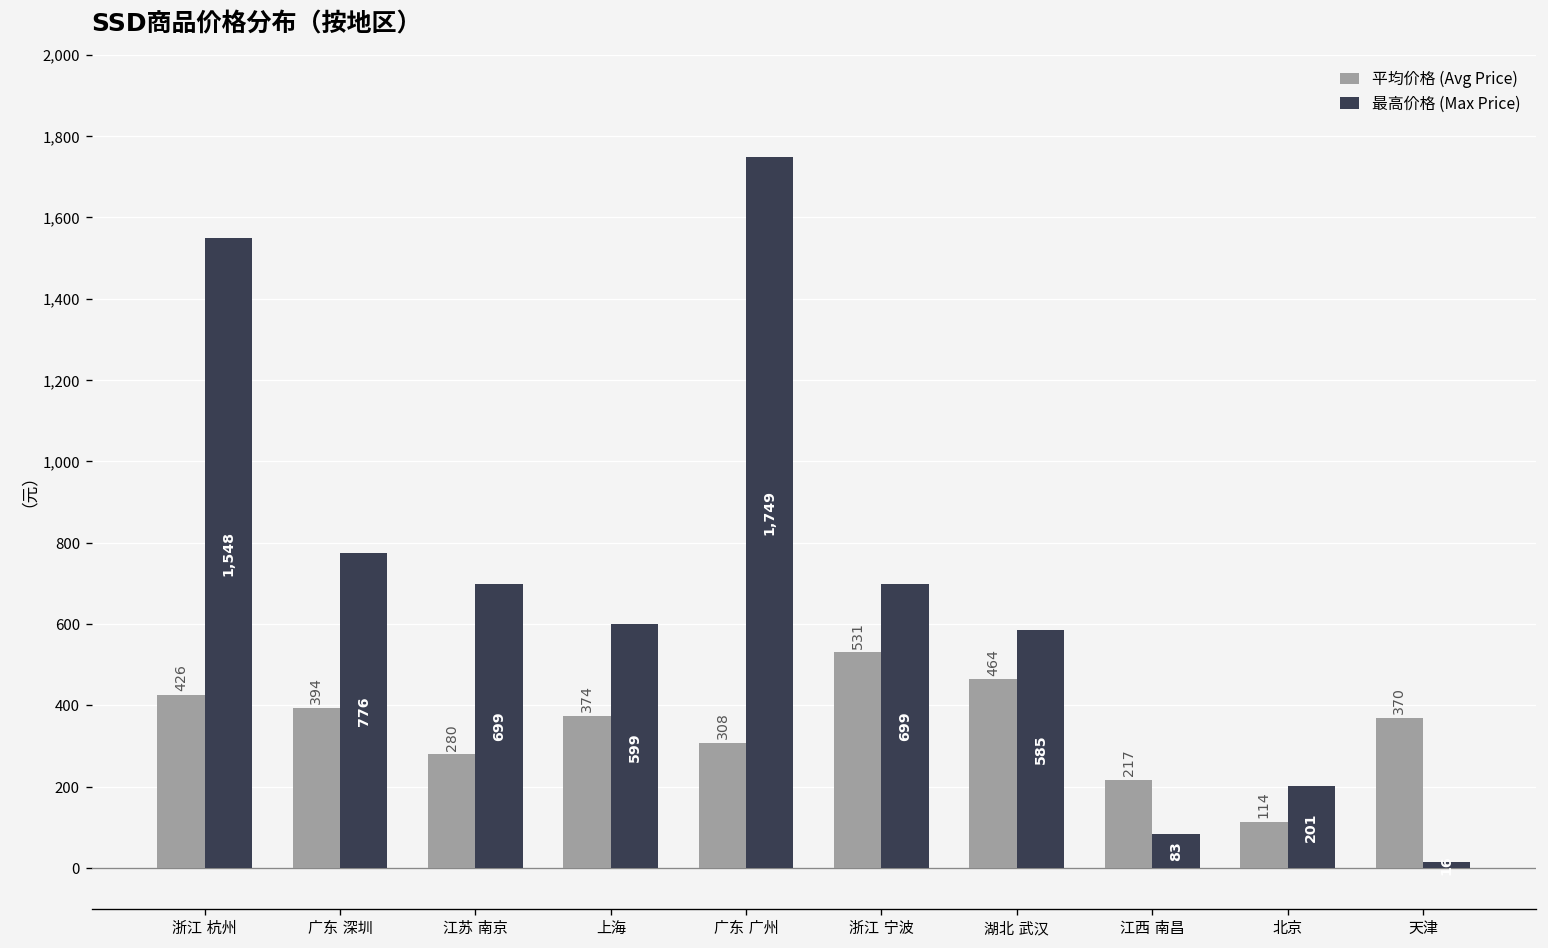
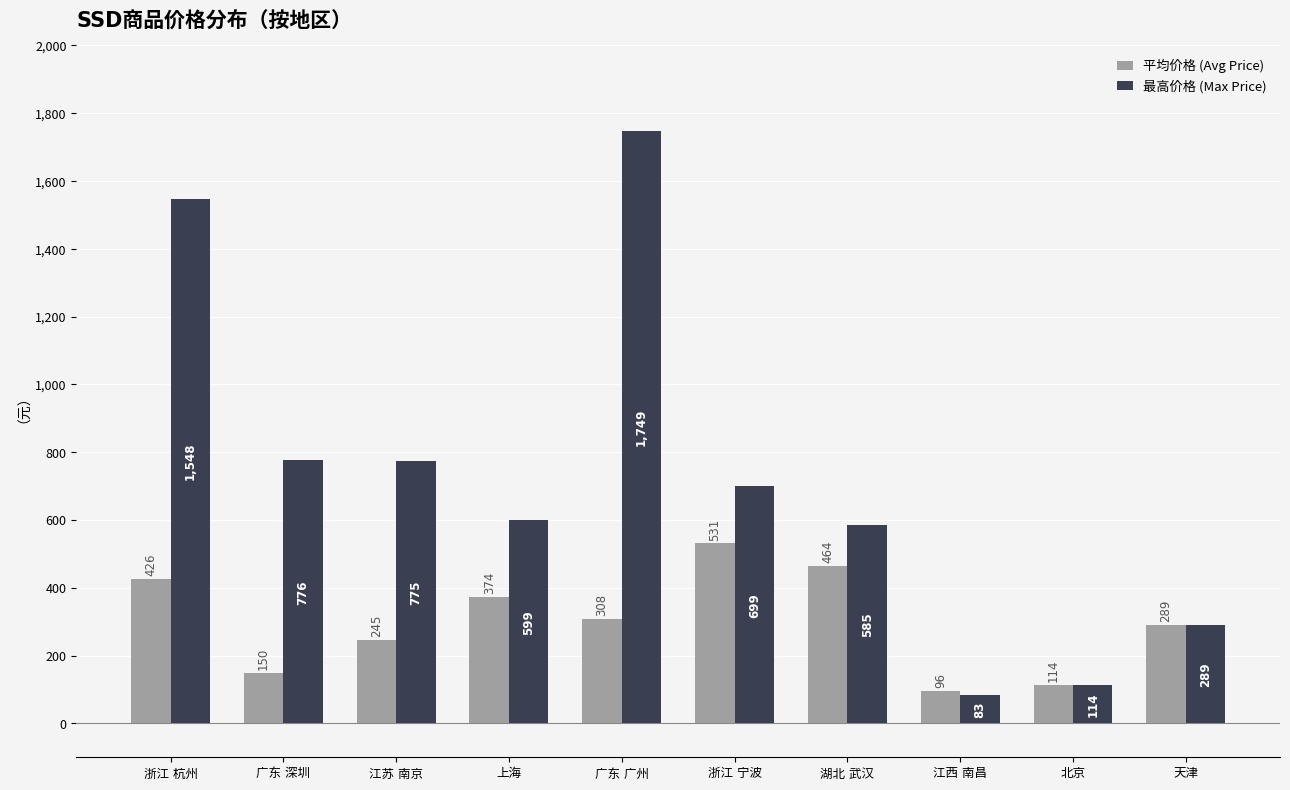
平均价格 (Avg Price), 广东 深圳: 394 -> 150
平均价格 (Avg Price), 江苏 南京: 280 -> 245
最高价格 (Max Price), 江苏 南京: 699 -> 775
平均价格 (Avg Price), 江西 南昌: 217 -> 96
最高价格 (Max Price), 北京: 201 -> 114
平均价格 (Avg Price), 天津: 370 -> 289
最高价格 (Max Price), 天津: 20 -> 290
